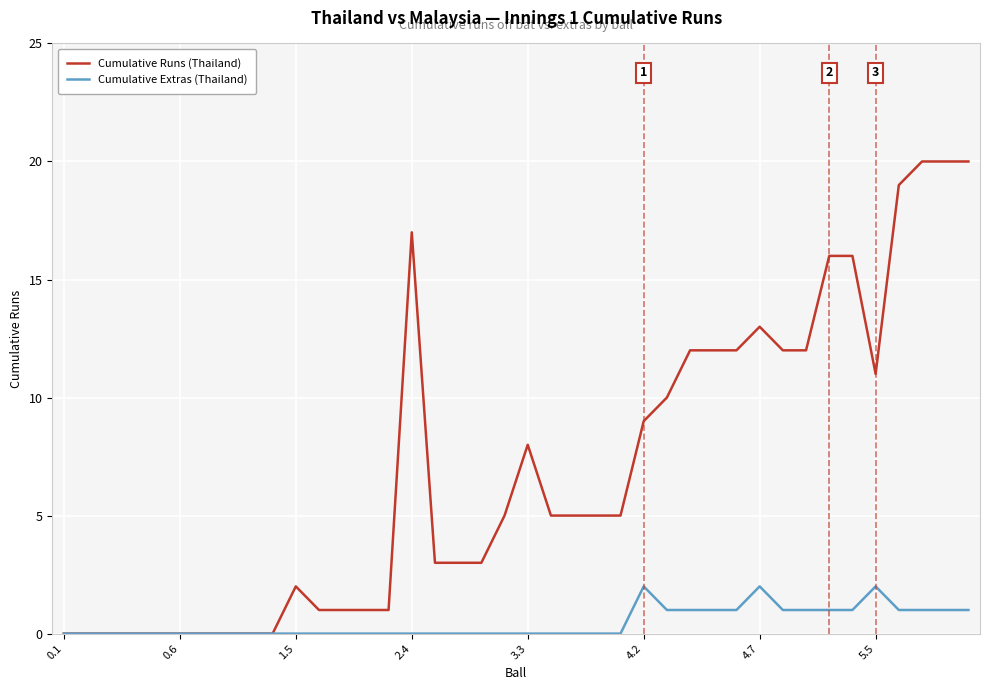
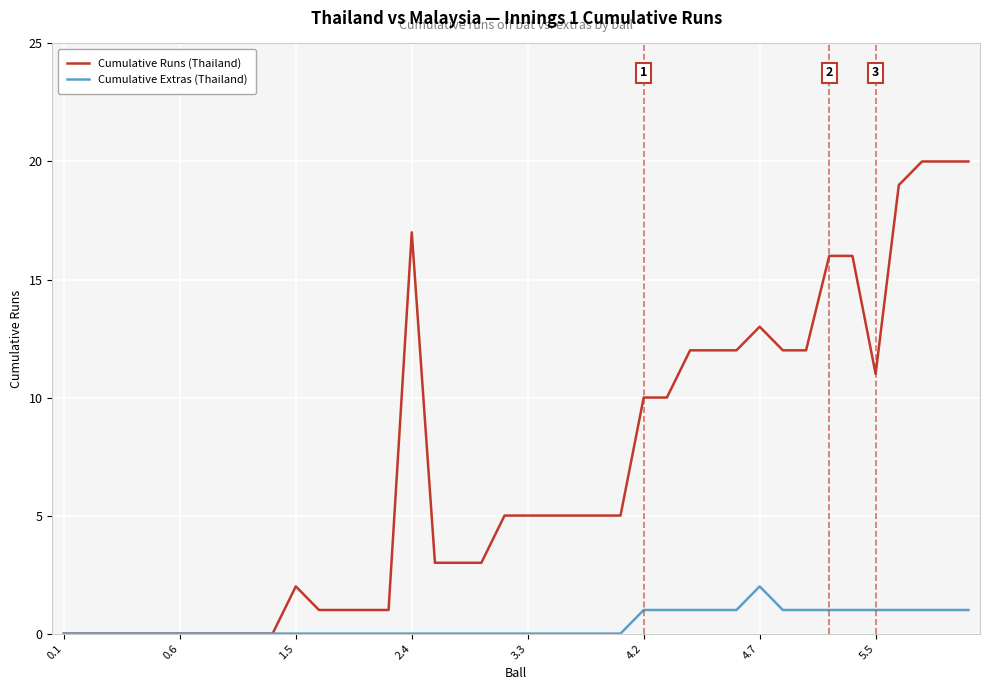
Cumulative Runs (Thailand), 3.3: 8 -> 5
Cumulative Runs (Thailand), 4.2: 9 -> 10
Cumulative Extras (Thailand), 4.2: 2 -> 1
Cumulative Extras (Thailand), 5.5: 2 -> 1
